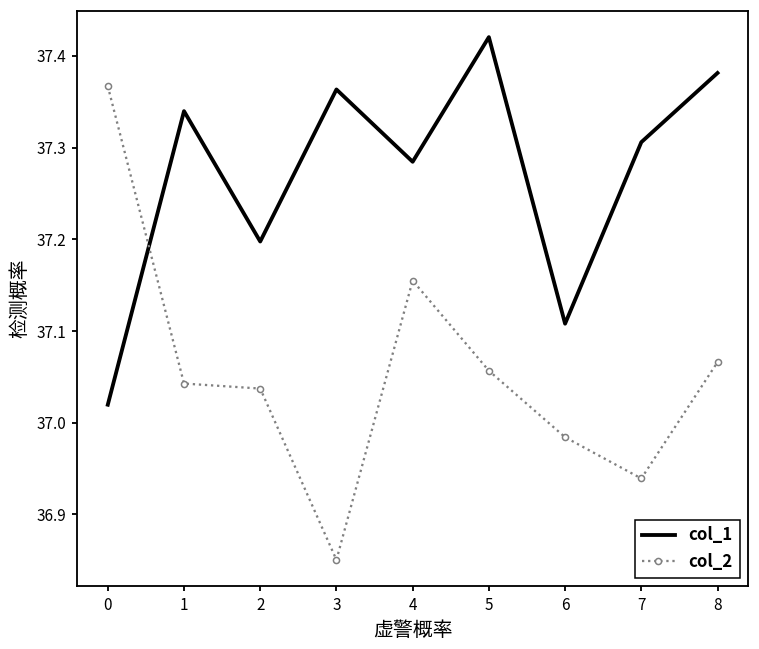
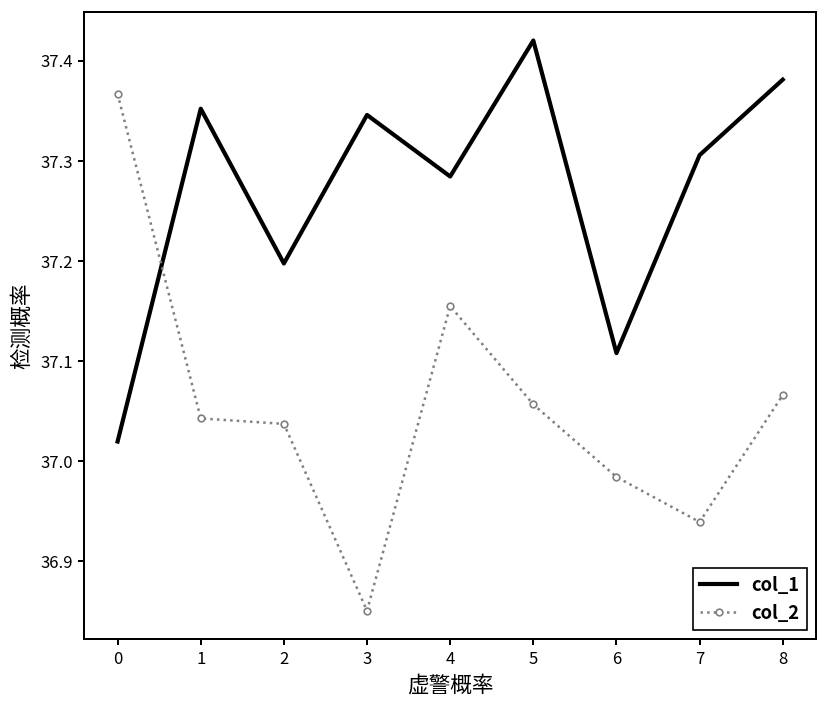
col_1, 1: 37.34 -> 37.35
col_1, 3: 37.36 -> 37.35
